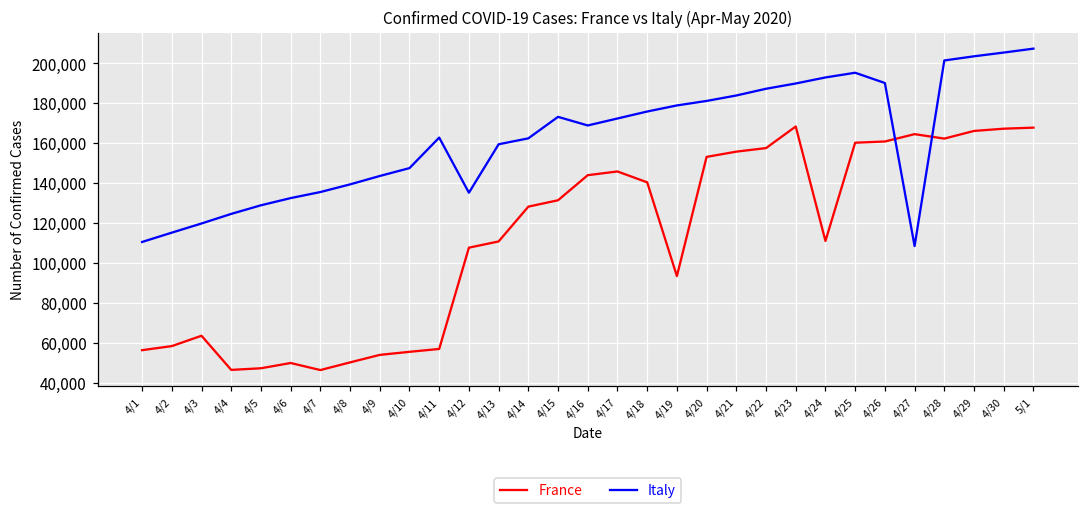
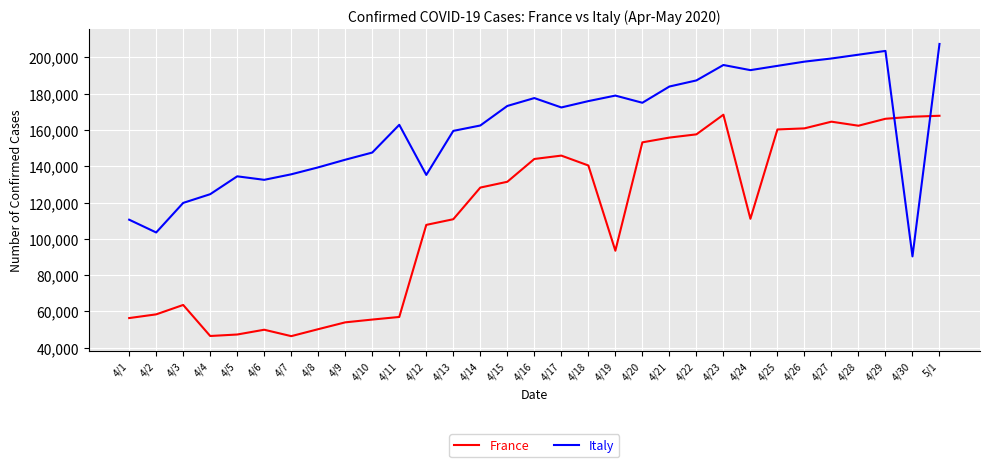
Italy, 4/2: 115,000 -> 104,000
Italy, 4/5: 129,000 -> 134,000
Italy, 4/16: 169,000 -> 178,000
Italy, 4/20: 181,000 -> 175,000
Italy, 4/23: 190,000 -> 196,000
Italy, 4/26: 190,000 -> 198,000
Italy, 4/27: 109,000 -> 199,000
Italy, 4/30: 205,000 -> 90,000
